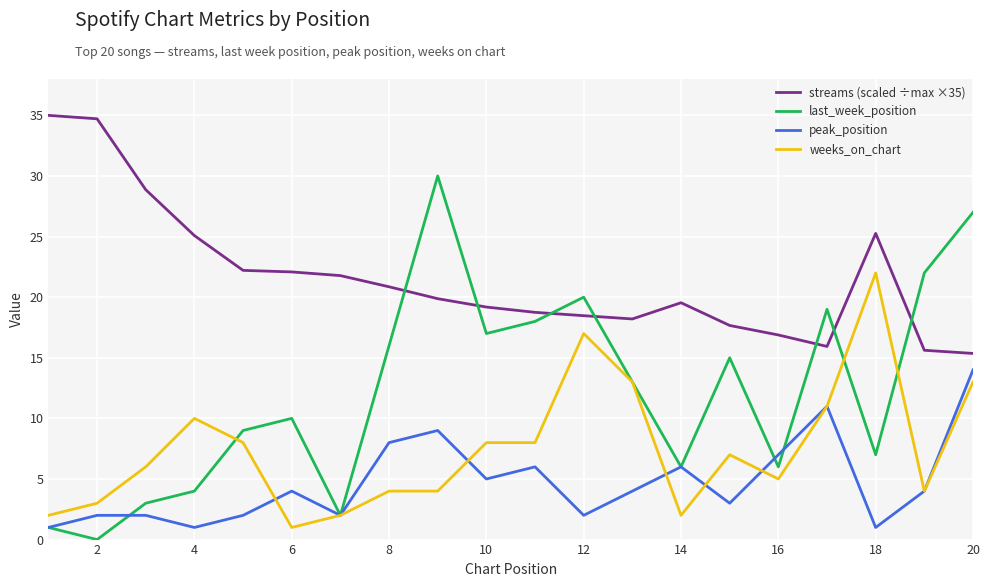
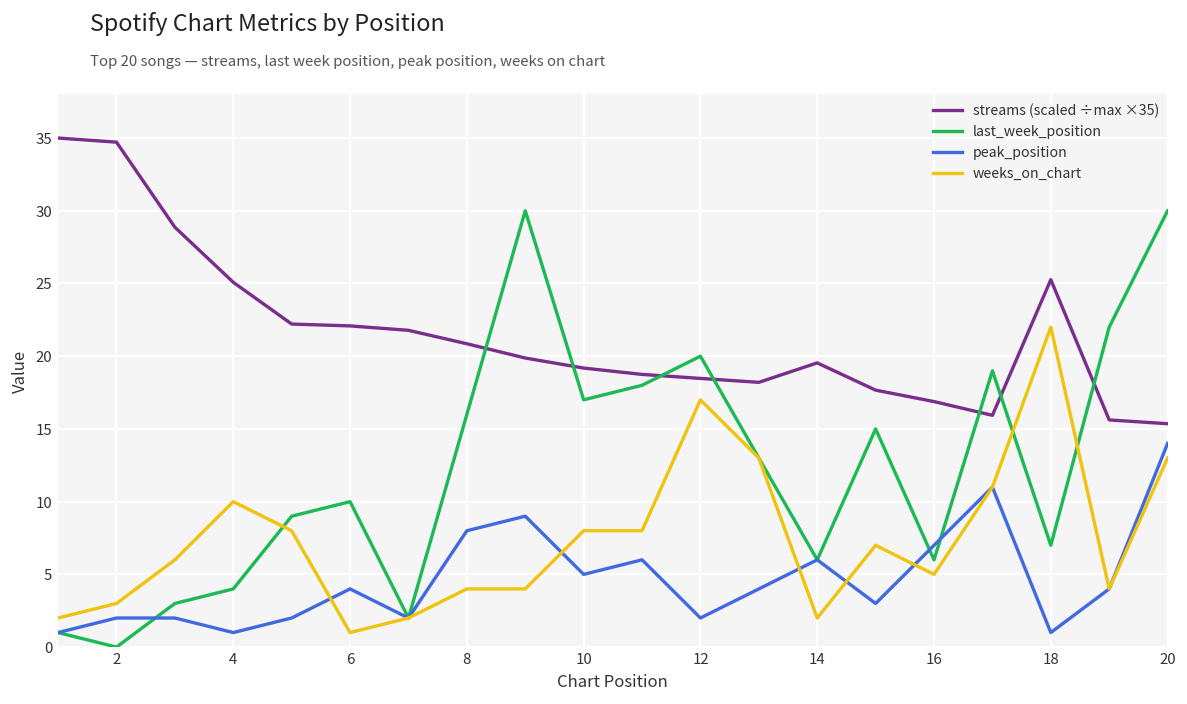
last_week_position, 20: 27 -> 30
